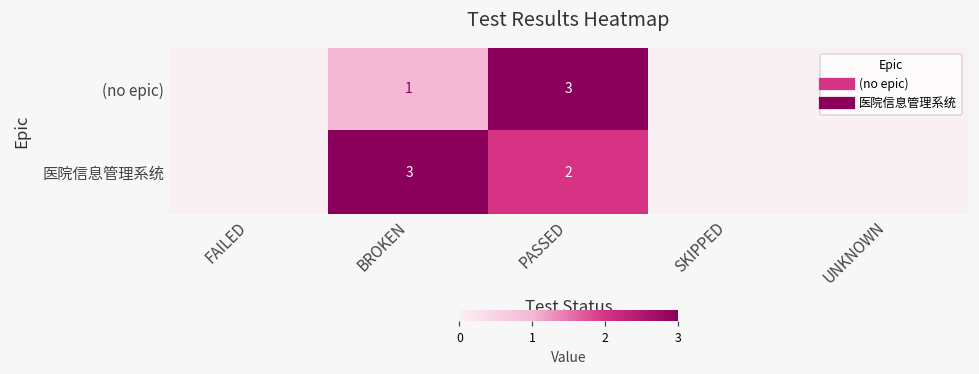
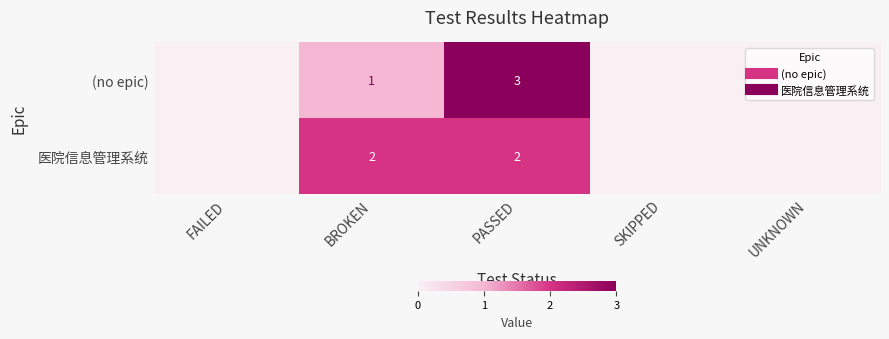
医院信息管理系统, BROKEN: 3 -> 2
